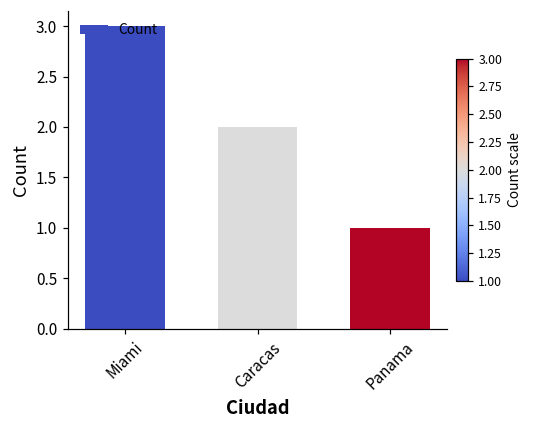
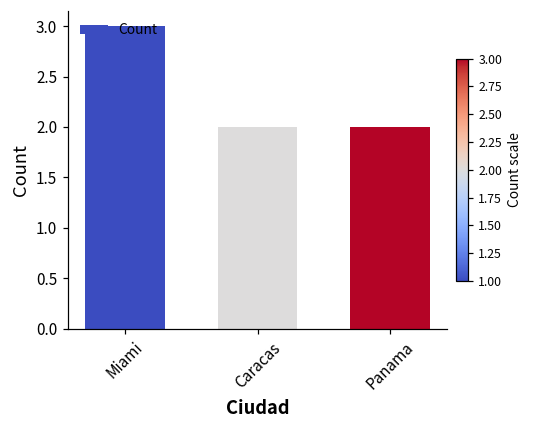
Panama: 1 -> 2
